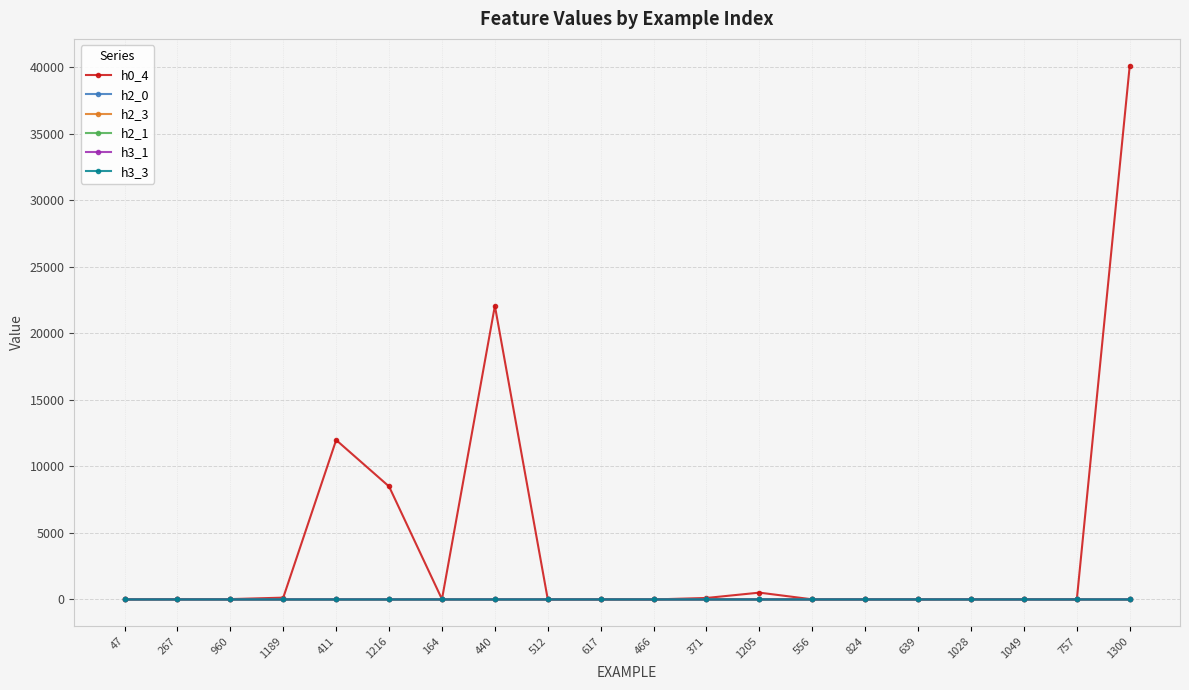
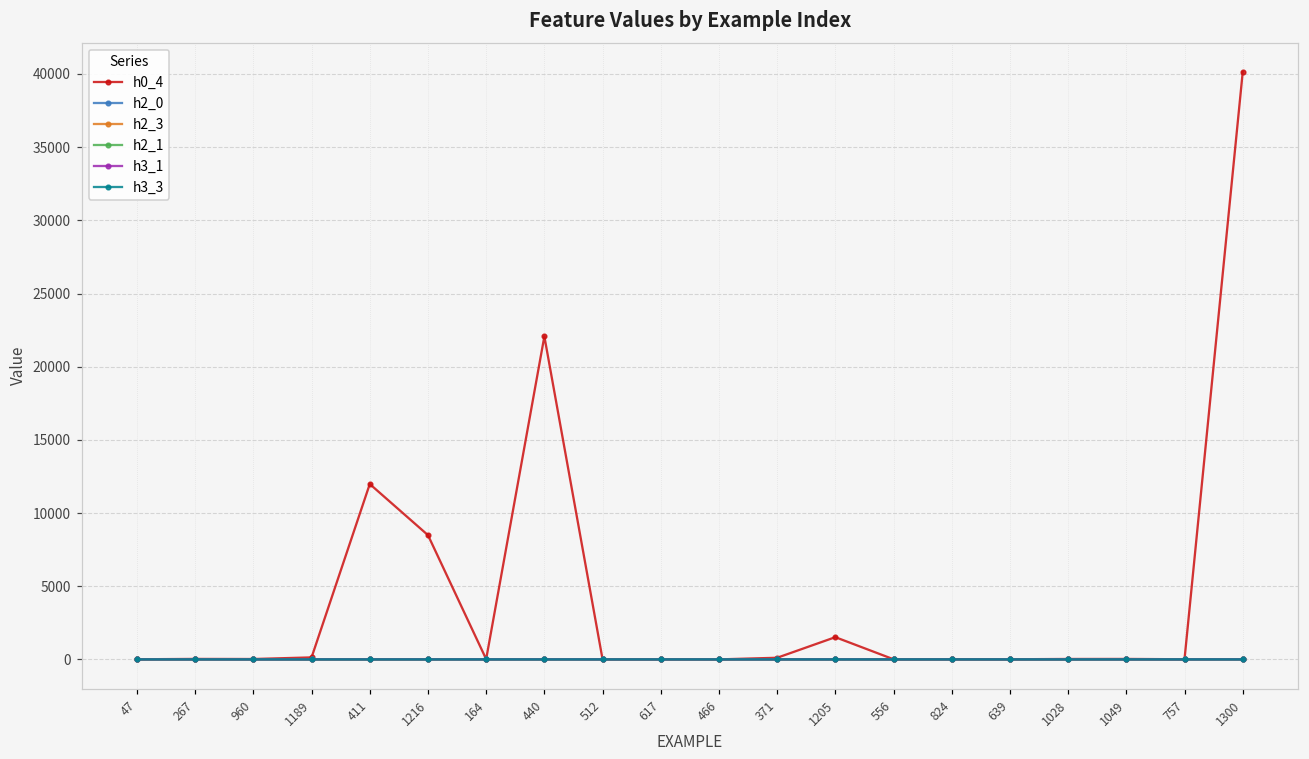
h0_4, 1205: 500 -> 1500
